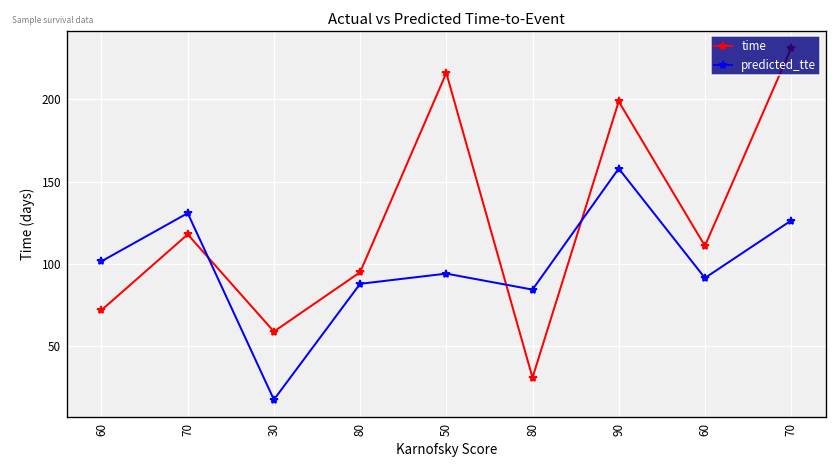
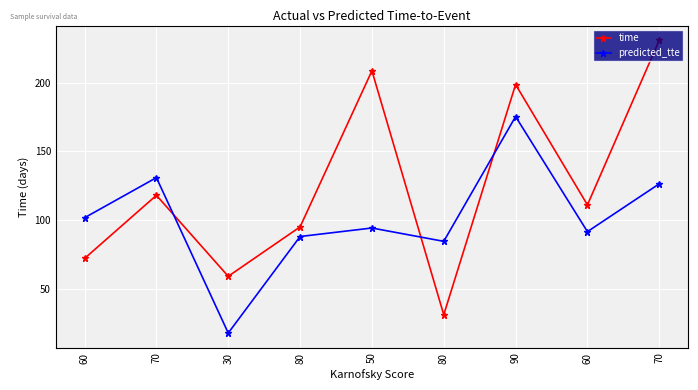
time, 50: 216 -> 209
predicted_tte, 90: 158 -> 175
